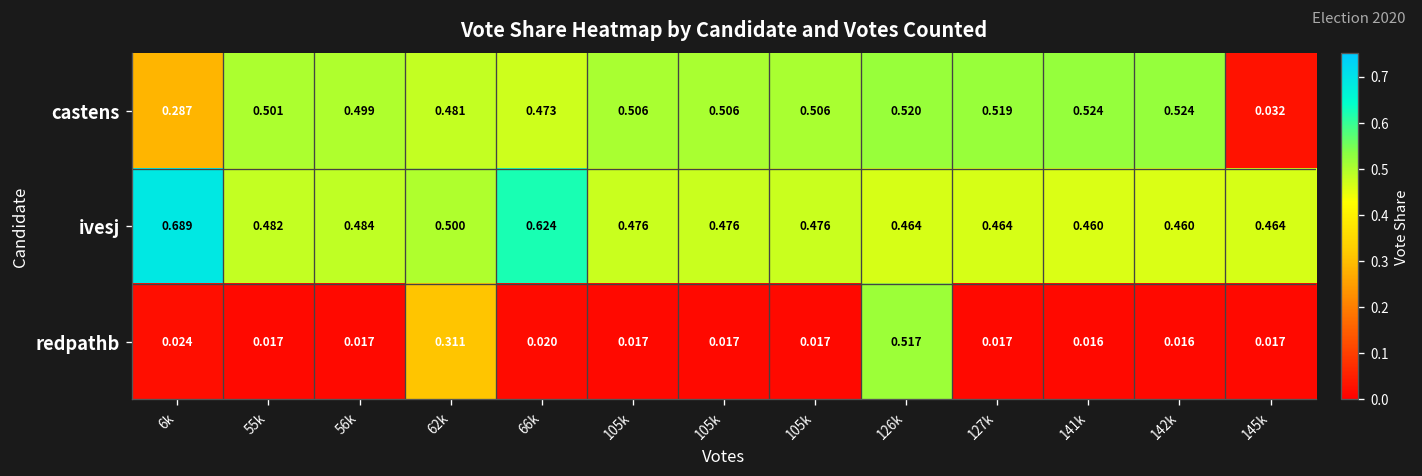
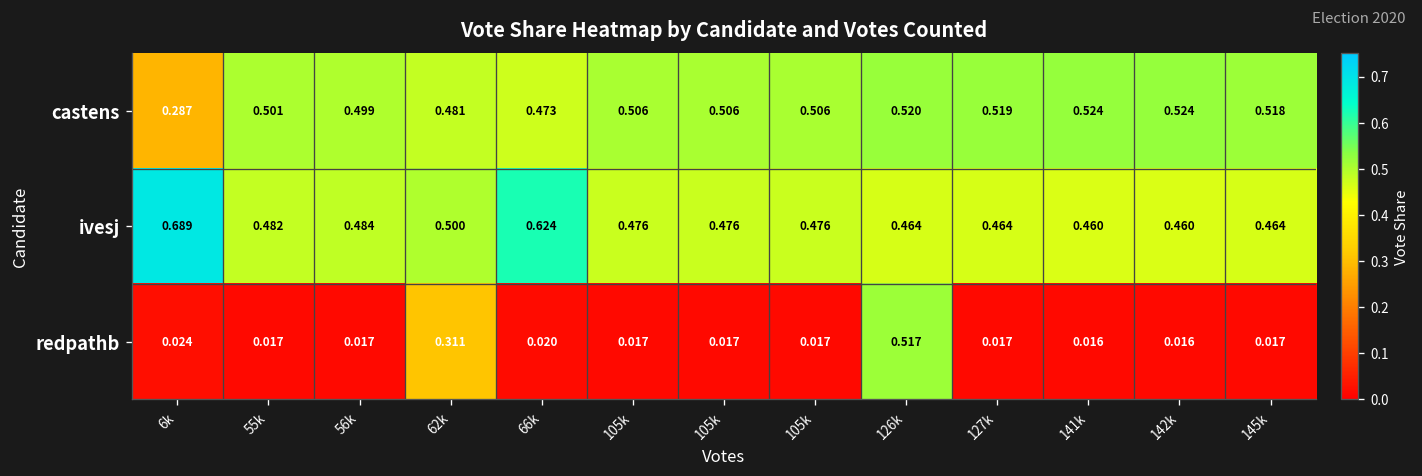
castens, 145k: 0.032 -> 0.518
